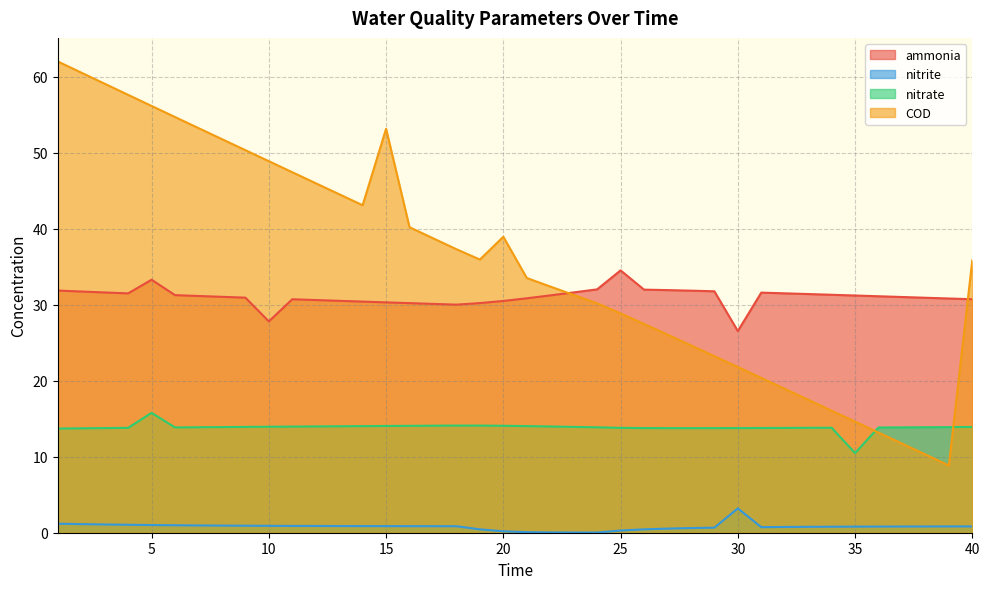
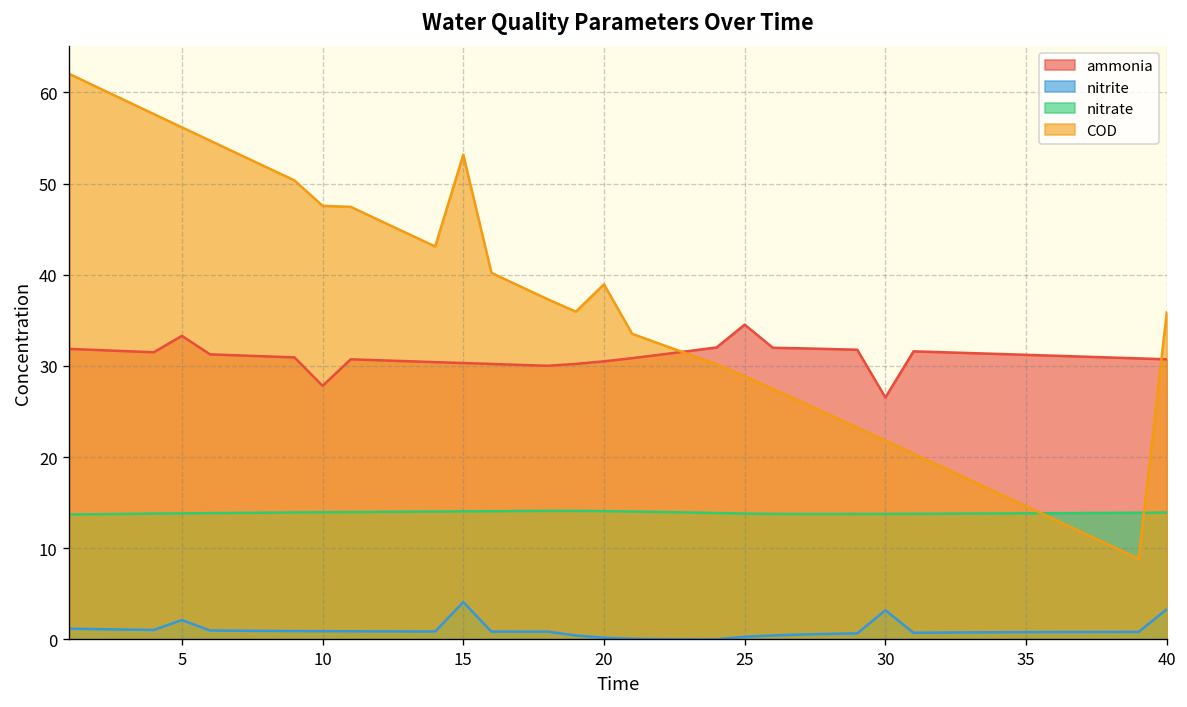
nitrite, 5: 1 -> 2
nitrate, 5: 16 -> 14
COD, 10: 49 -> 48
nitrite, 15: 1 -> 4
nitrate, 35: 10 -> 14
nitrite, 40: 1 -> 3
